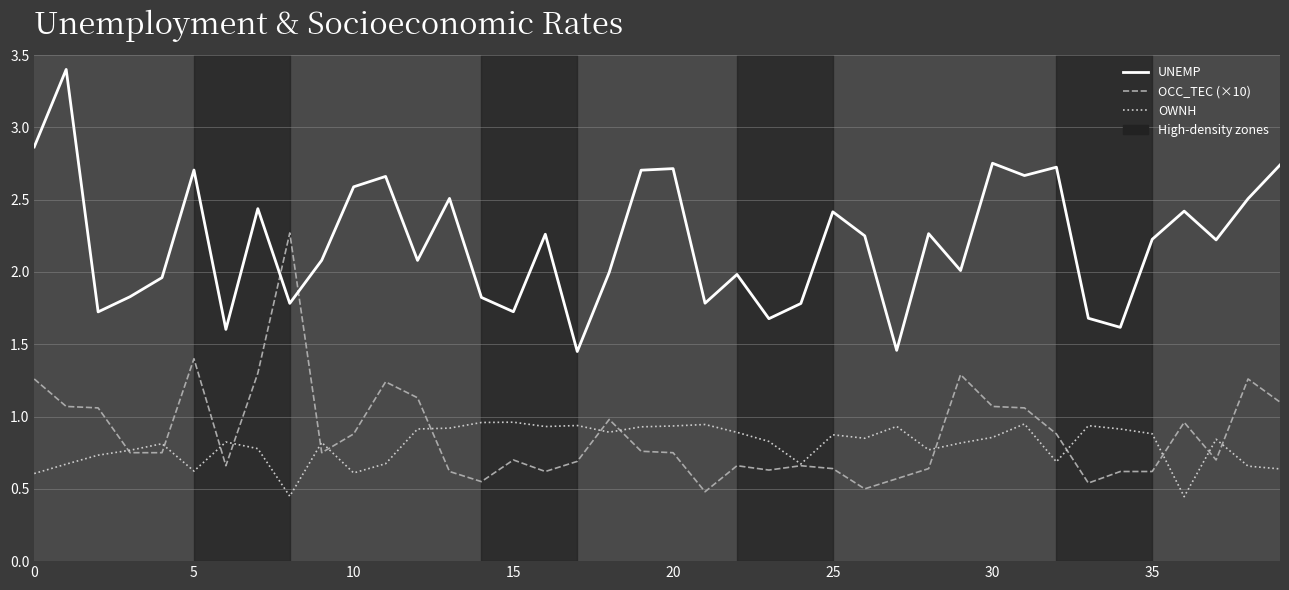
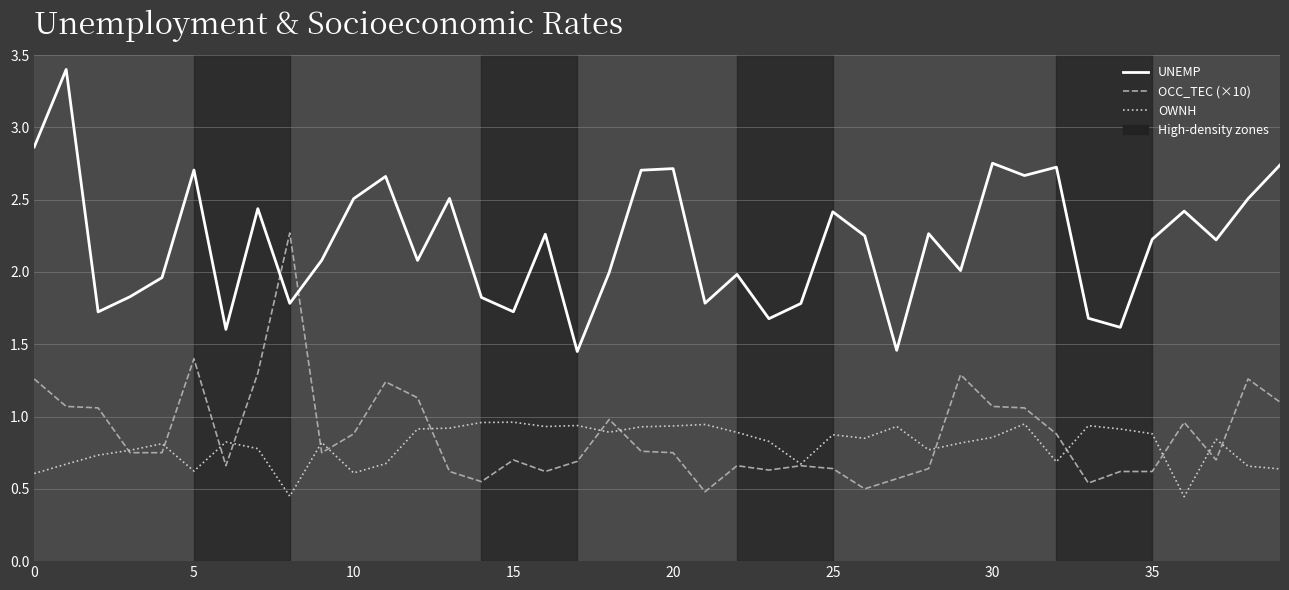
UNEMP, 10: 2.59 -> 2.51
